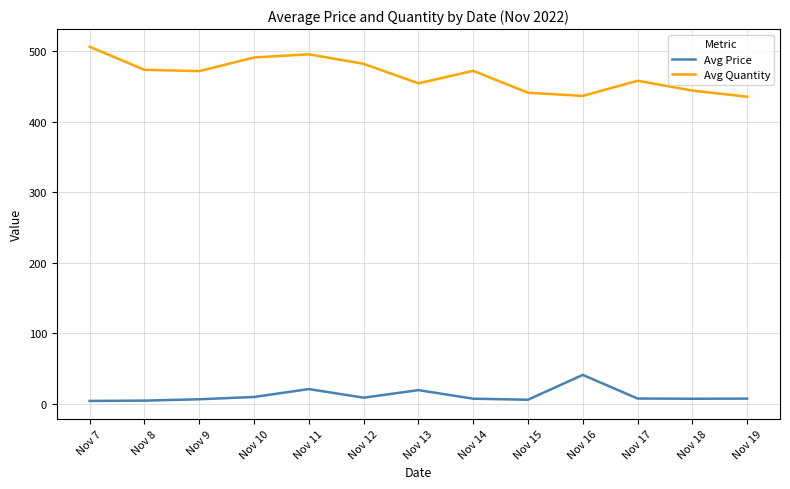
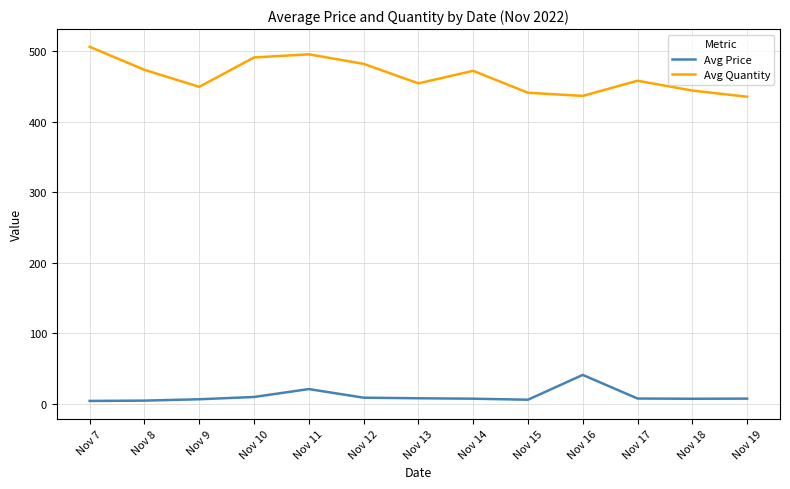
Avg Quantity, Nov 9: 470 -> 450
Avg Price, Nov 13: 20 -> 10
